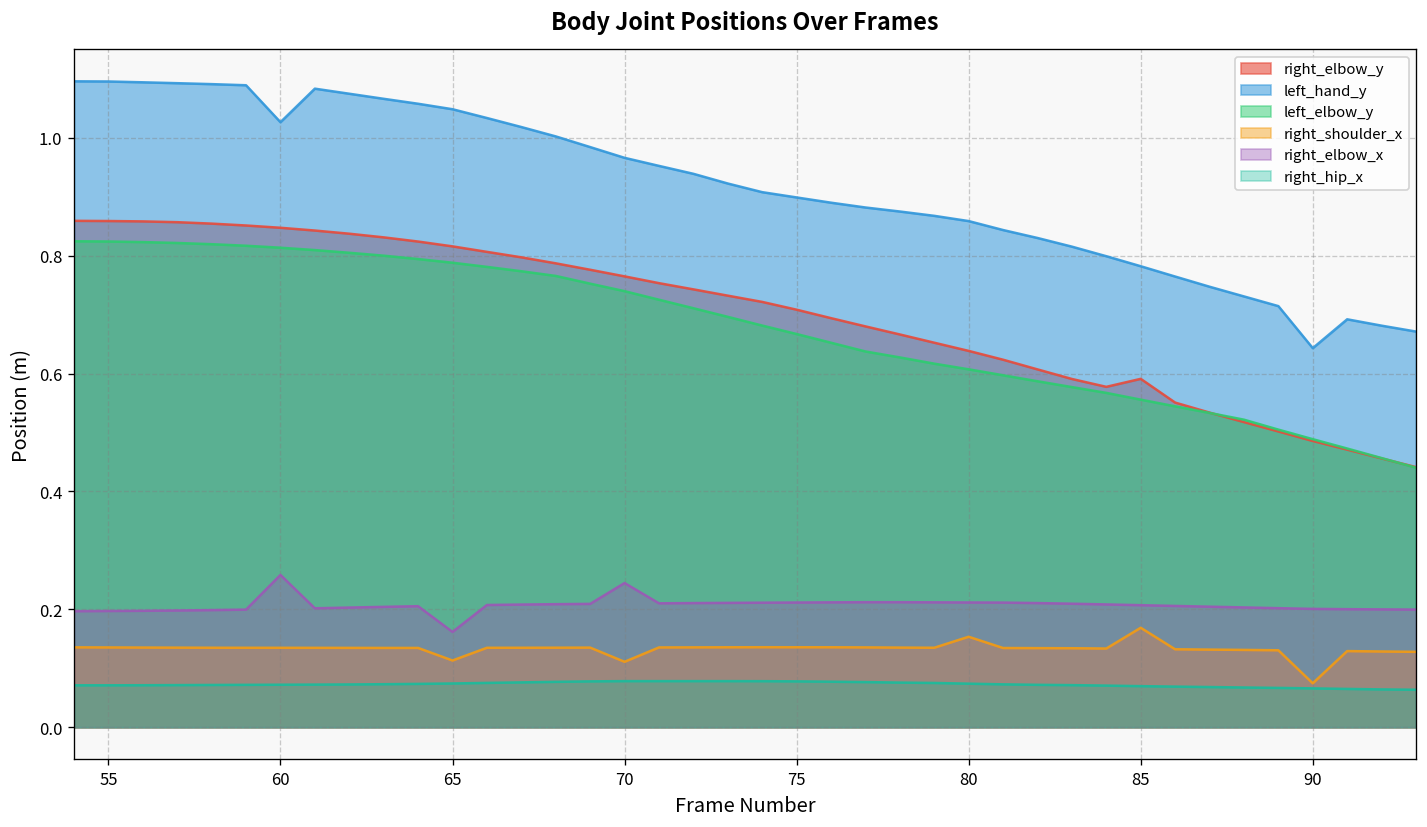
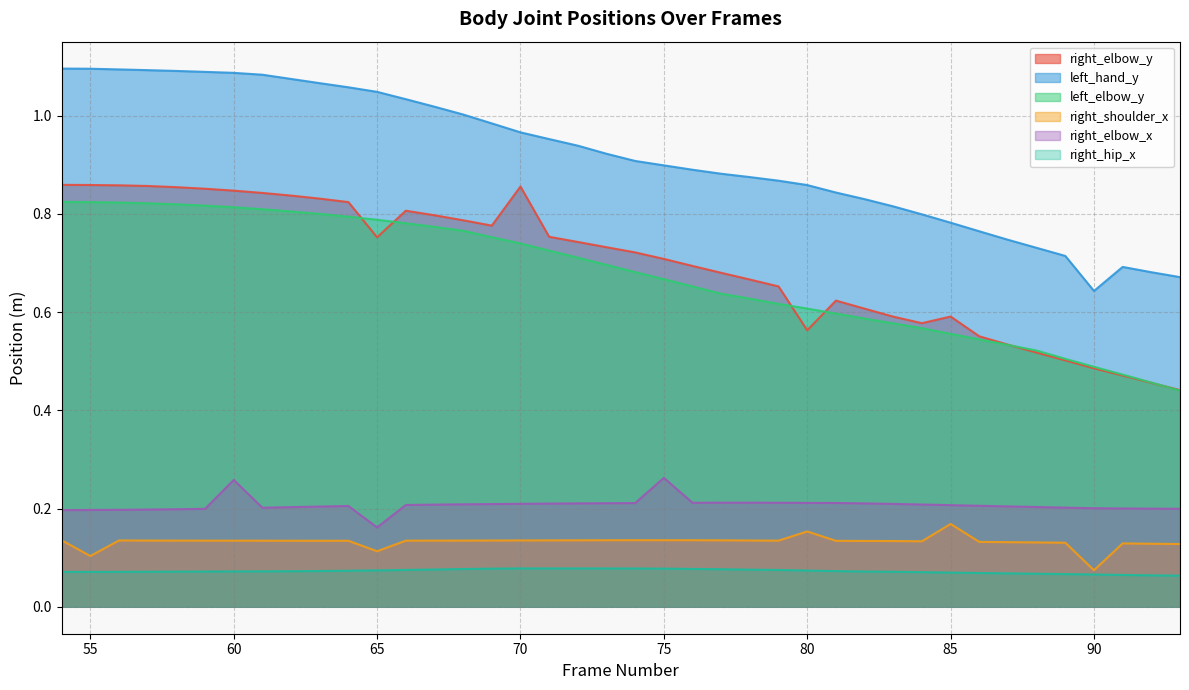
right_shoulder_x, 55: 0.14 -> 0.10
left_hand_y, 60: 1.03 -> 1.09
right_elbow_y, 65: 0.82 -> 0.75
right_elbow_y, 70: 0.77 -> 0.86
right_shoulder_x, 70: 0.11 -> 0.14
right_elbow_x, 70: 0.24 -> 0.21
right_elbow_x, 75: 0.21 -> 0.26
right_elbow_y, 80: 0.64 -> 0.56
